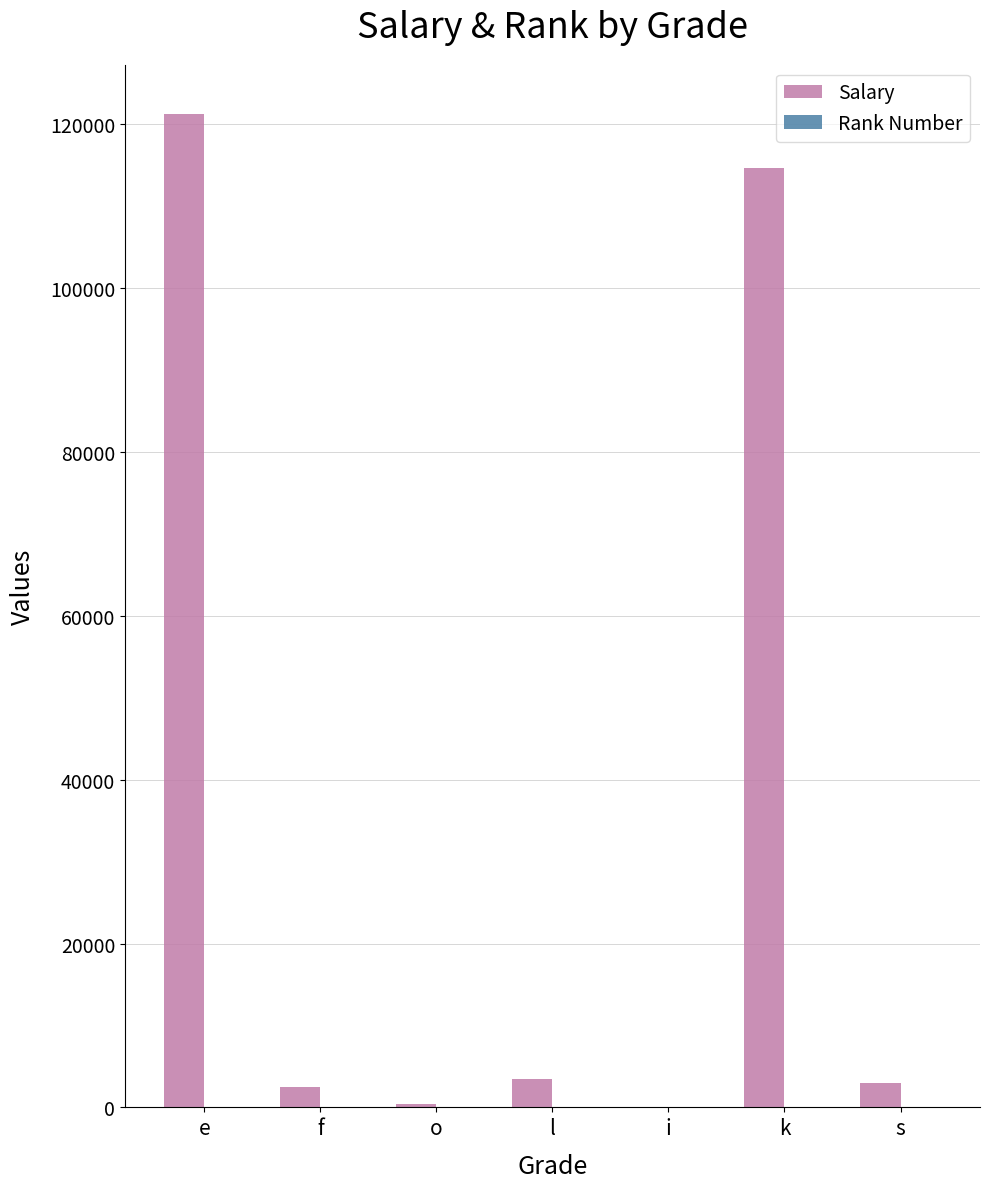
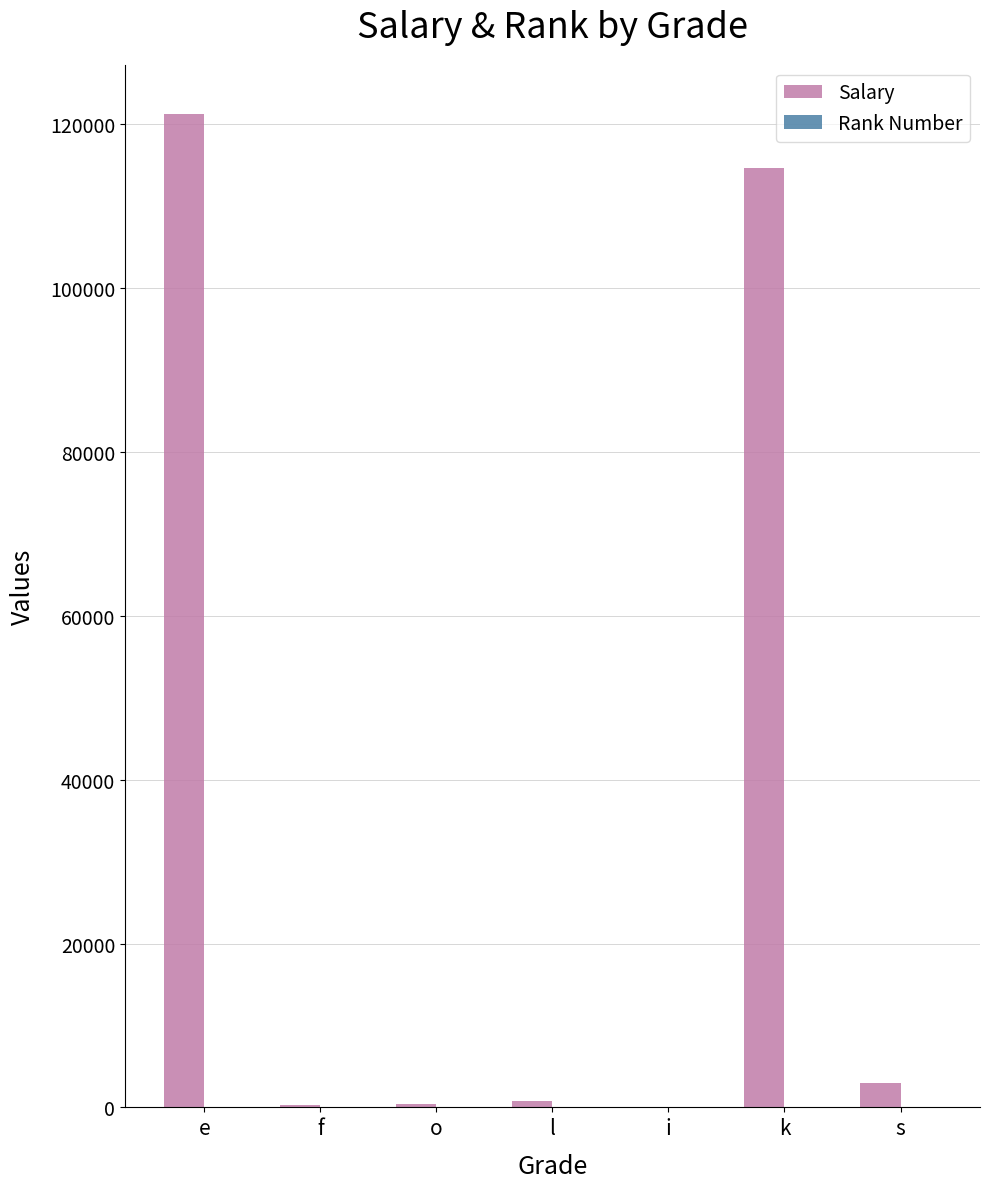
Salary, f: 3000 -> 0
Salary, l: 3000 -> 1000
